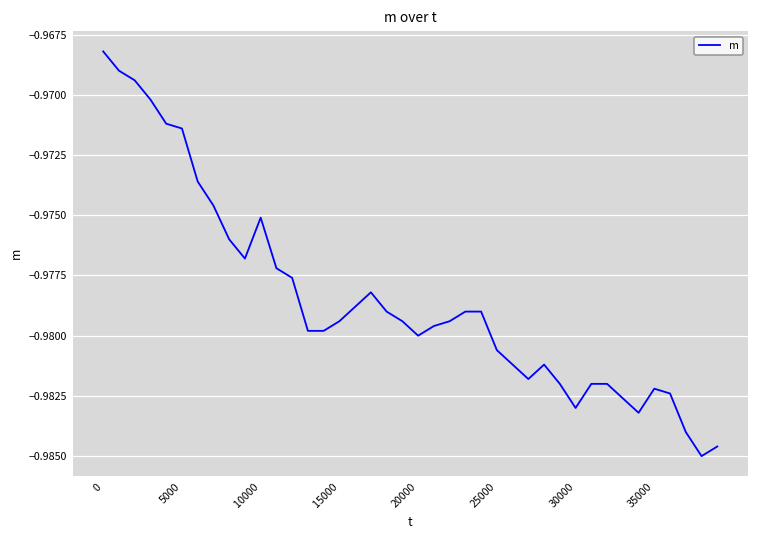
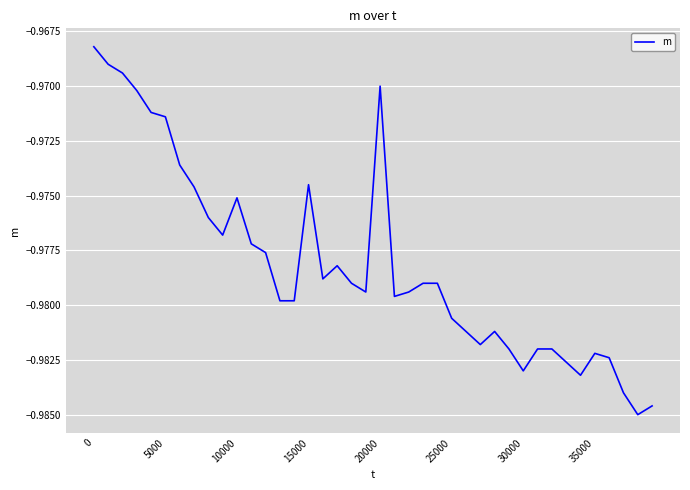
15000: -0.9794 -> -0.9745
20000: -0.98 -> -0.97
